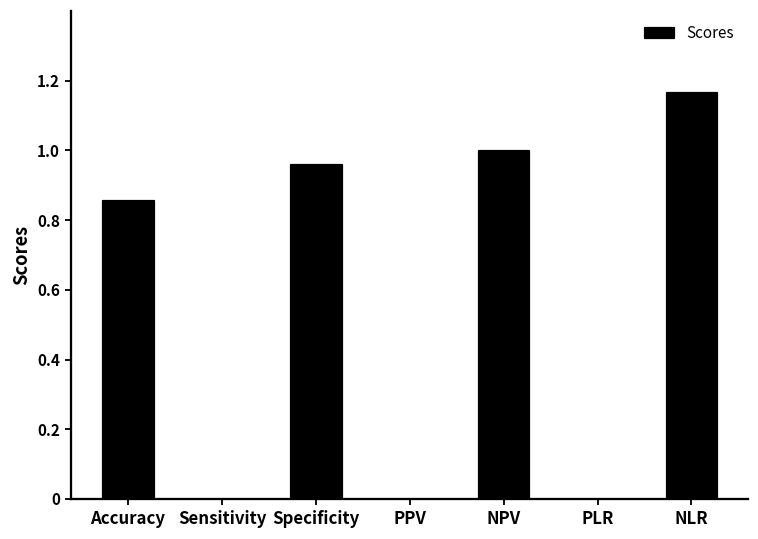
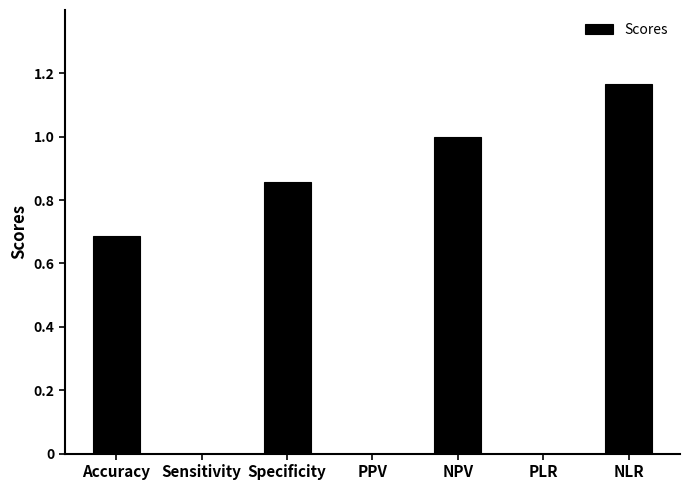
Accuracy: 0.86 -> 0.69
Specificity: 0.96 -> 0.86
